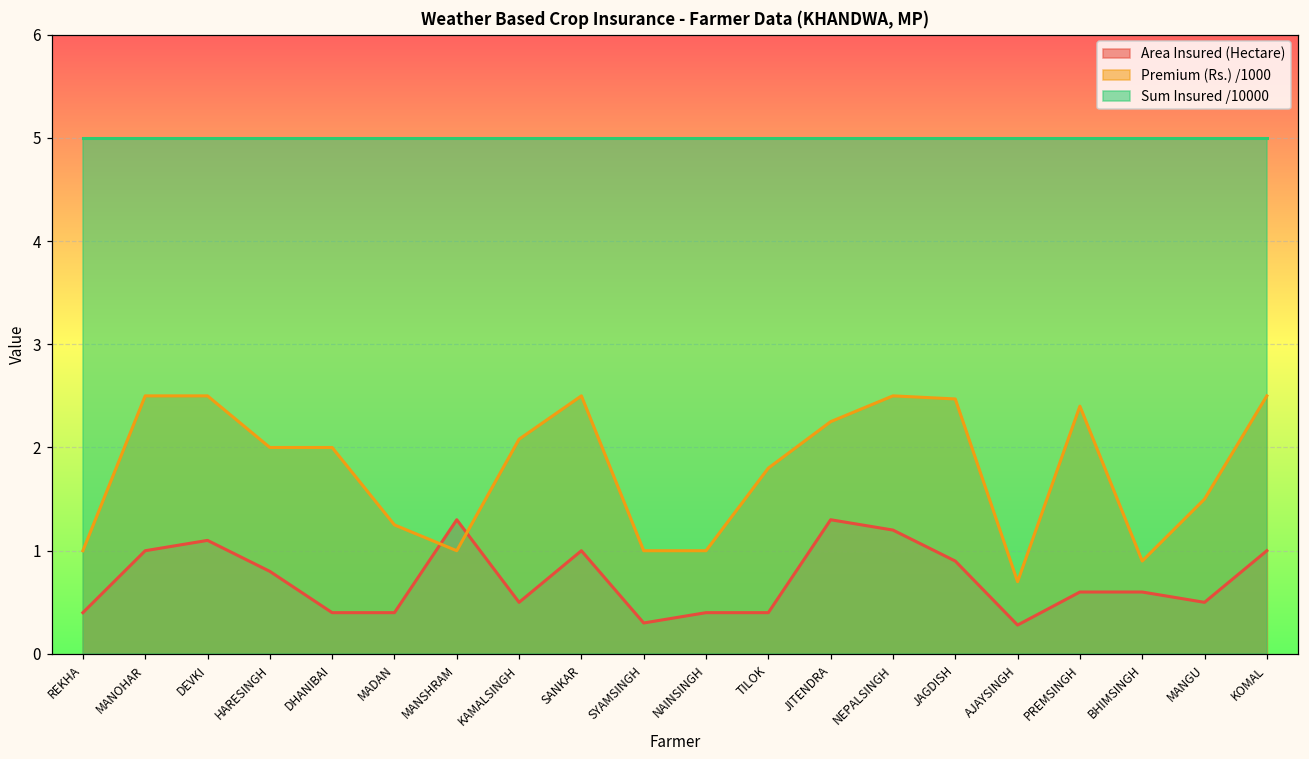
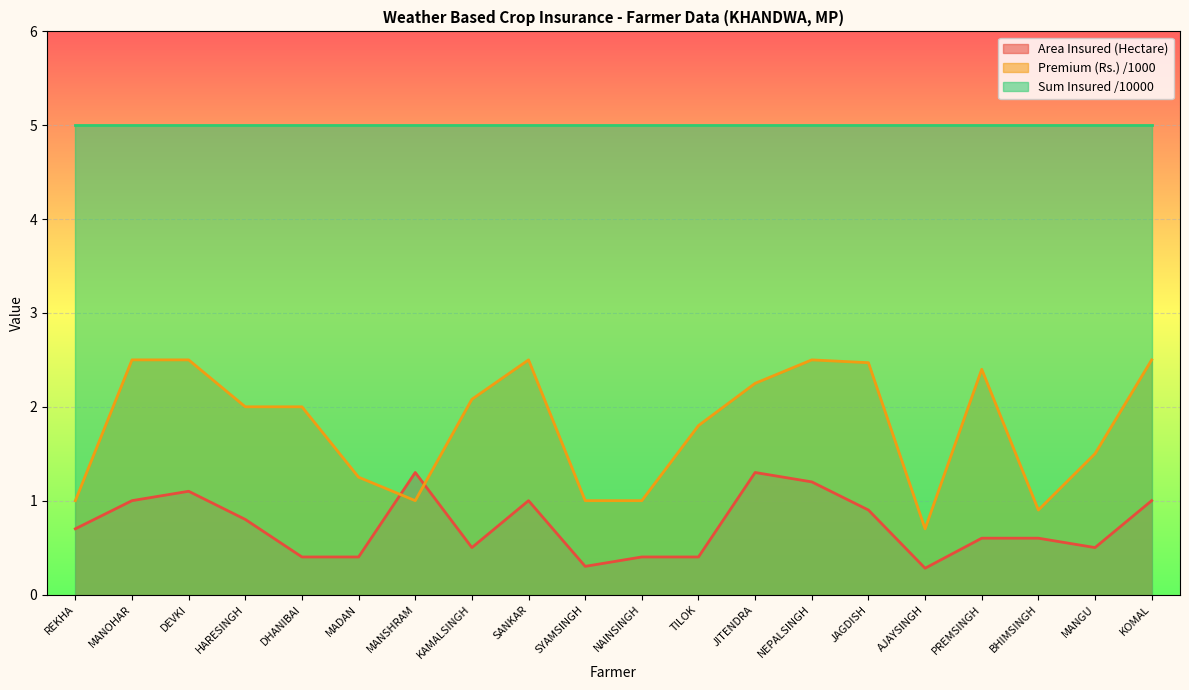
Area Insured (Hectare), REKHA: 0.4 -> 0.7
